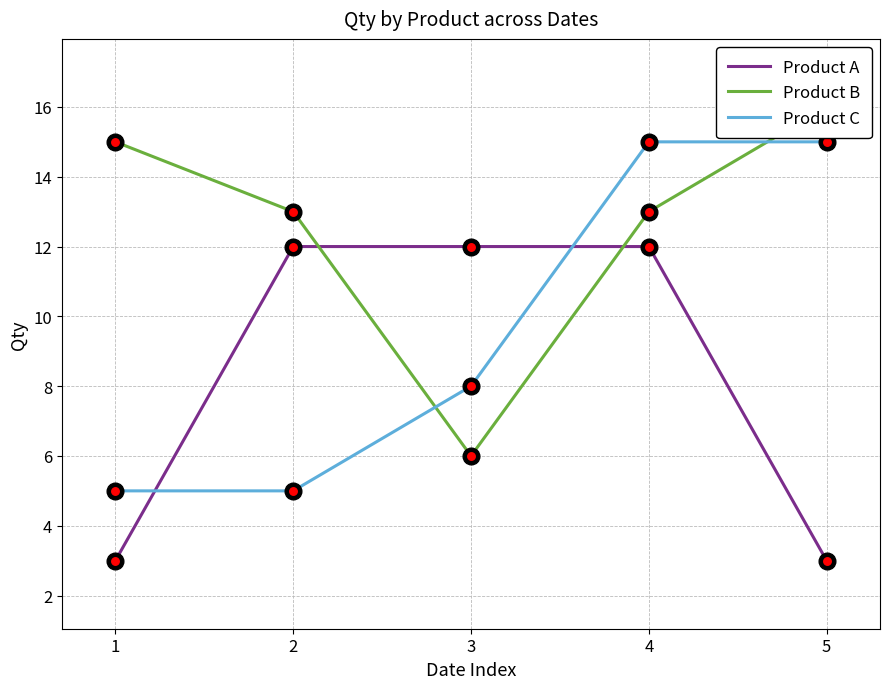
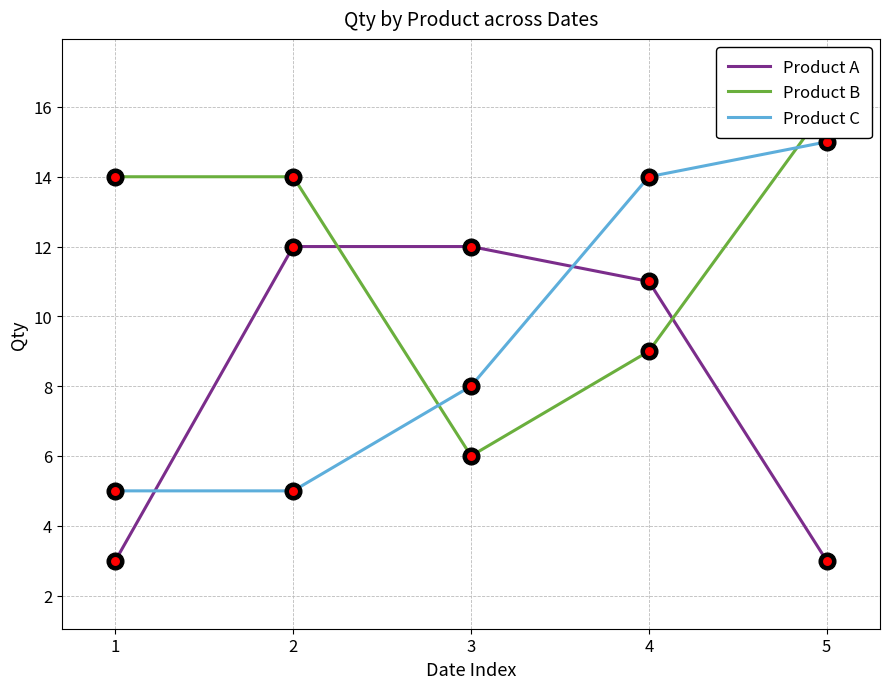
Product B, 1: 15 -> 14
Product B, 2: 13 -> 14
Product A, 4: 12 -> 11
Product B, 4: 13 -> 9
Product C, 4: 15 -> 14
